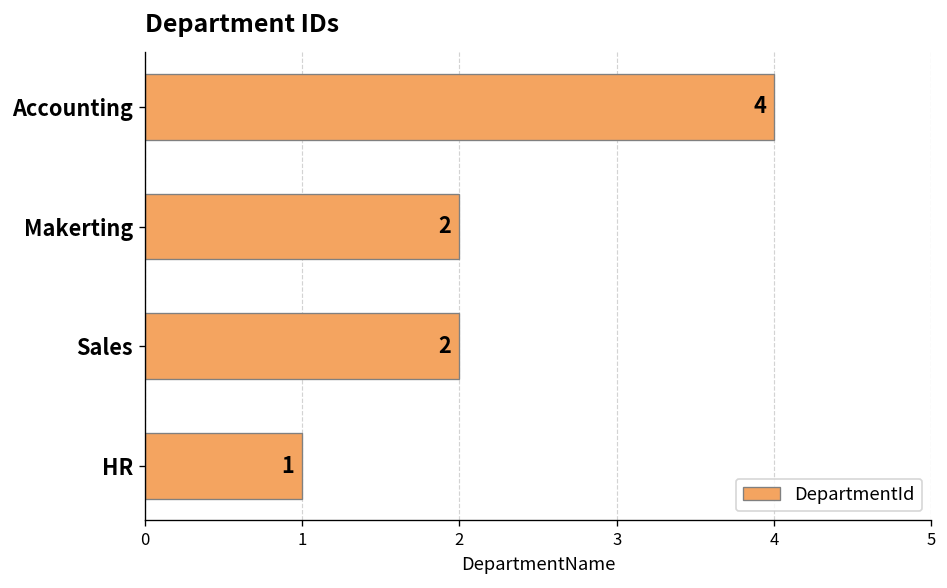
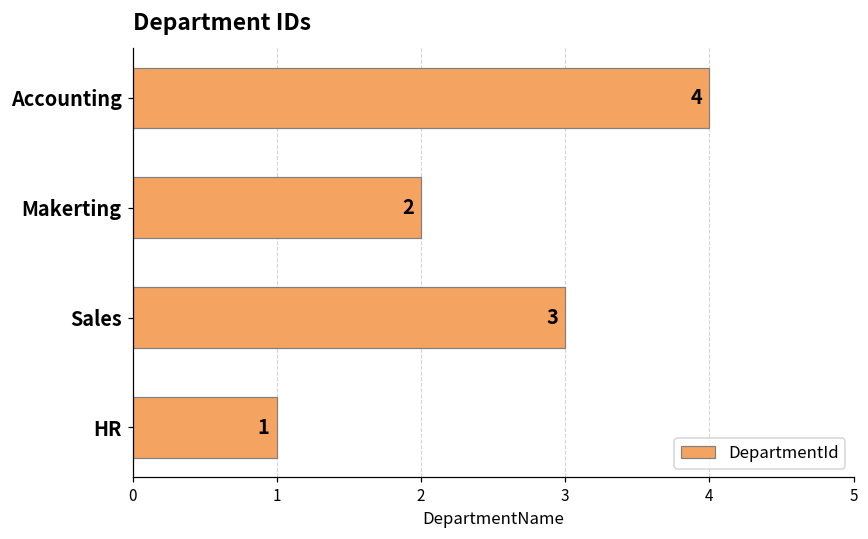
Sales: 2 -> 3
